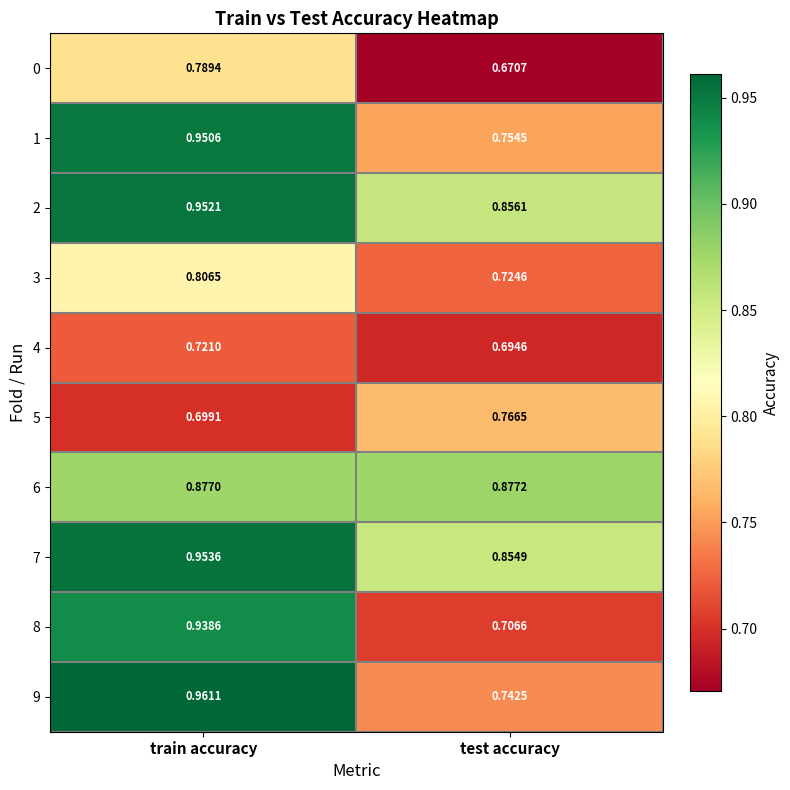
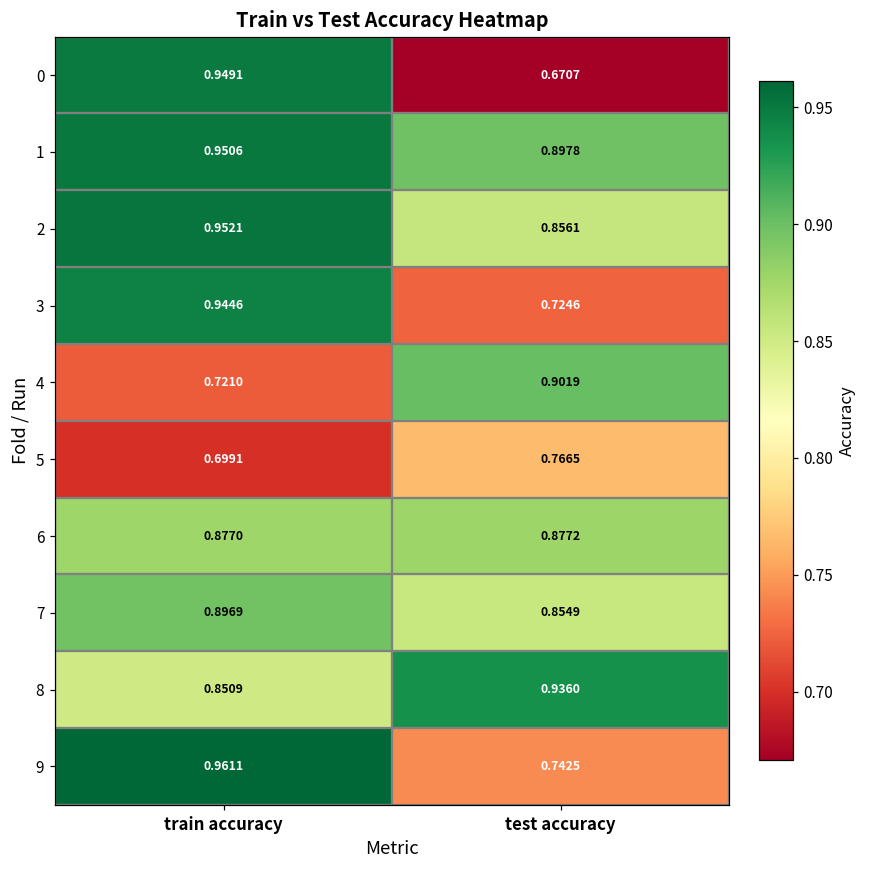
0, train accuracy: 0.7894 -> 0.9491
1, test accuracy: 0.7545 -> 0.8978
3, train accuracy: 0.8065 -> 0.9446
4, test accuracy: 0.6946 -> 0.9019
7, train accuracy: 0.9536 -> 0.8969
8, train accuracy: 0.9386 -> 0.8509
8, test accuracy: 0.7066 -> 0.9360
